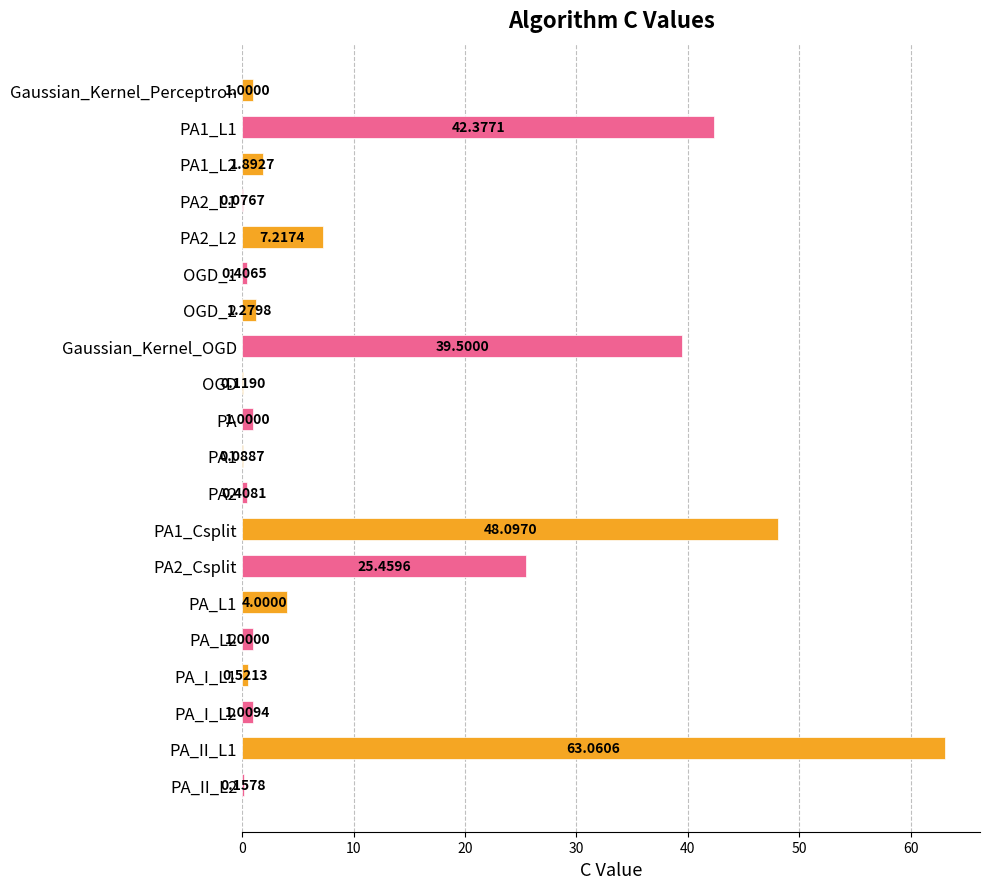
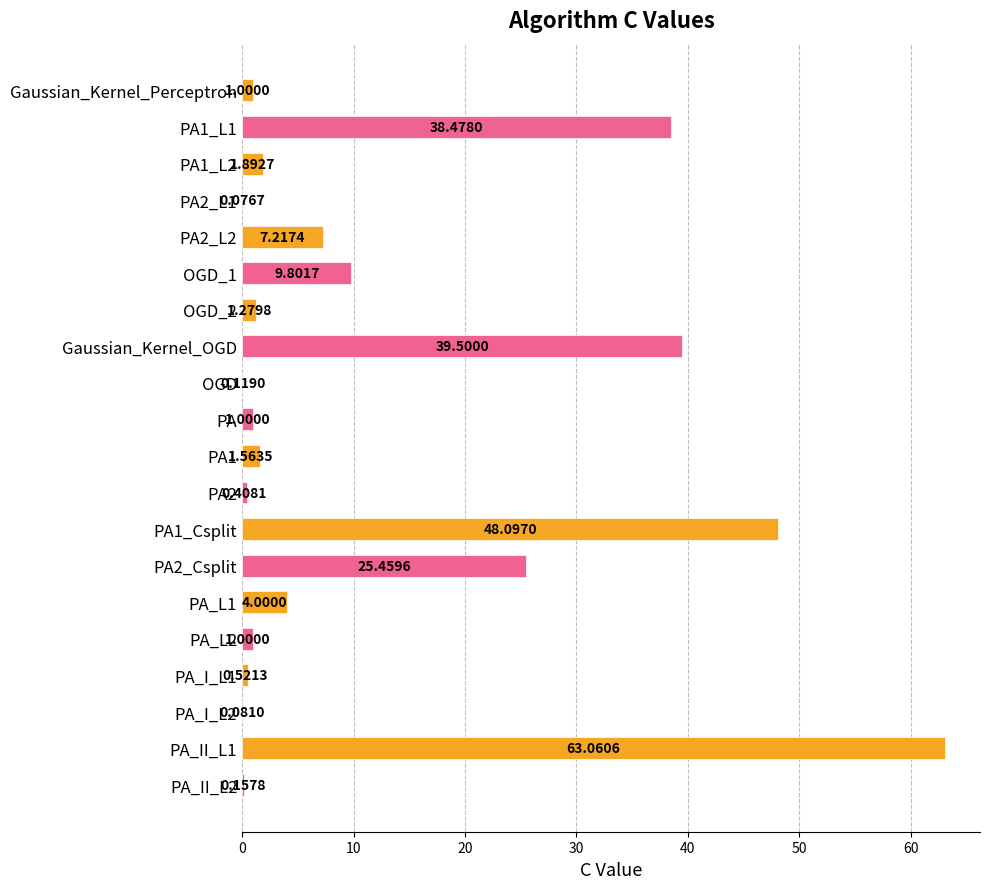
PA1_L1: 42.3771 -> 38.4780
OGD_1: 0.4065 -> 9.8017
PA1: 0.0887 -> 1.5635
PA_I_L2: 1.0094 -> 0.0810
